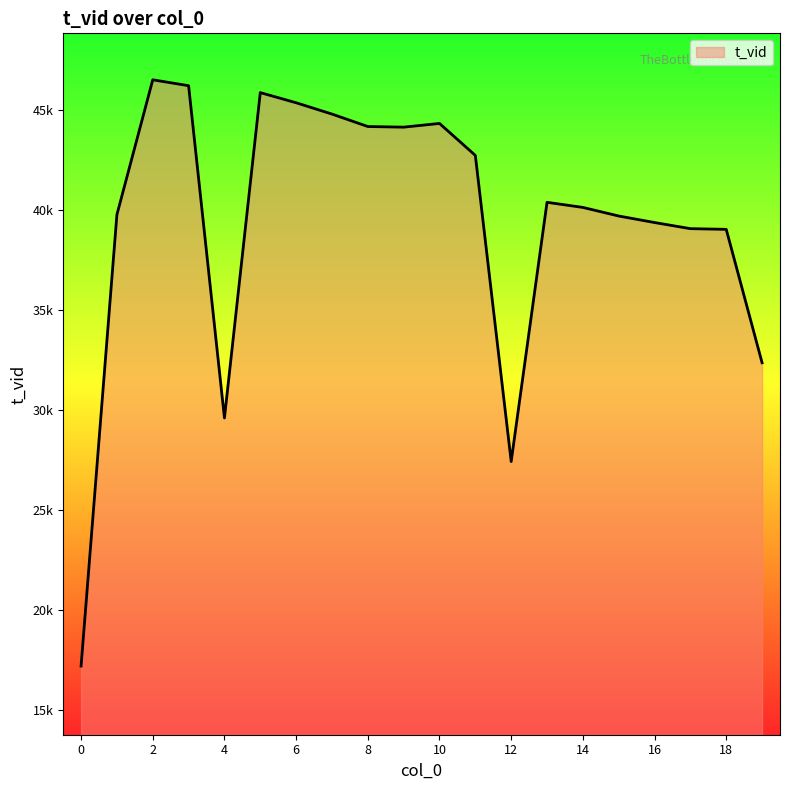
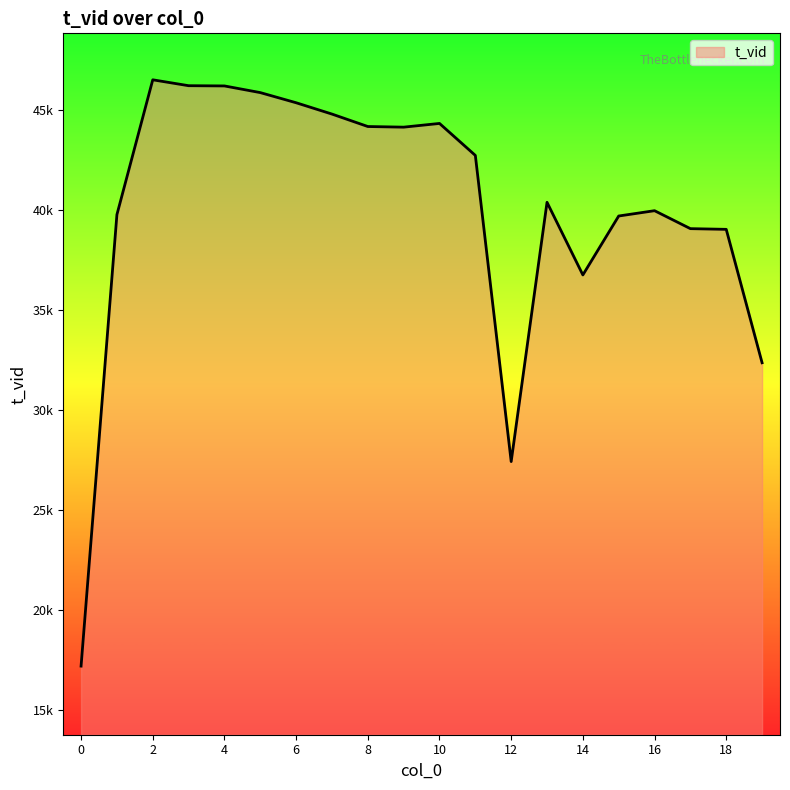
4: 29600 -> 46200
14: 40100 -> 36800
16: 39400 -> 40000
